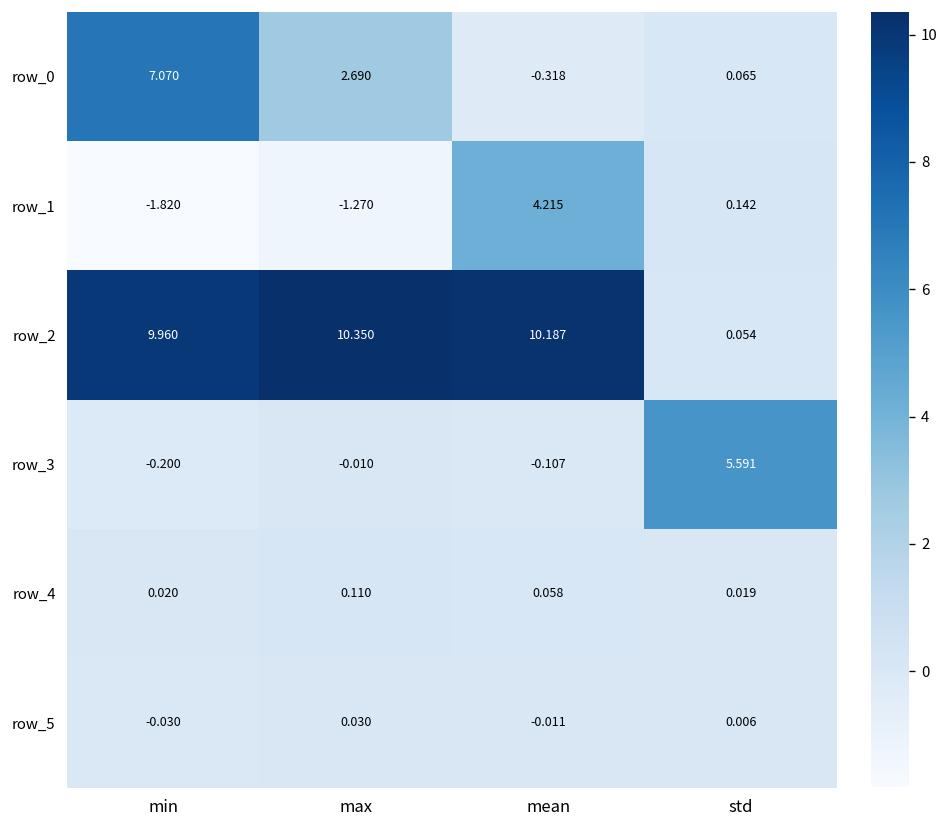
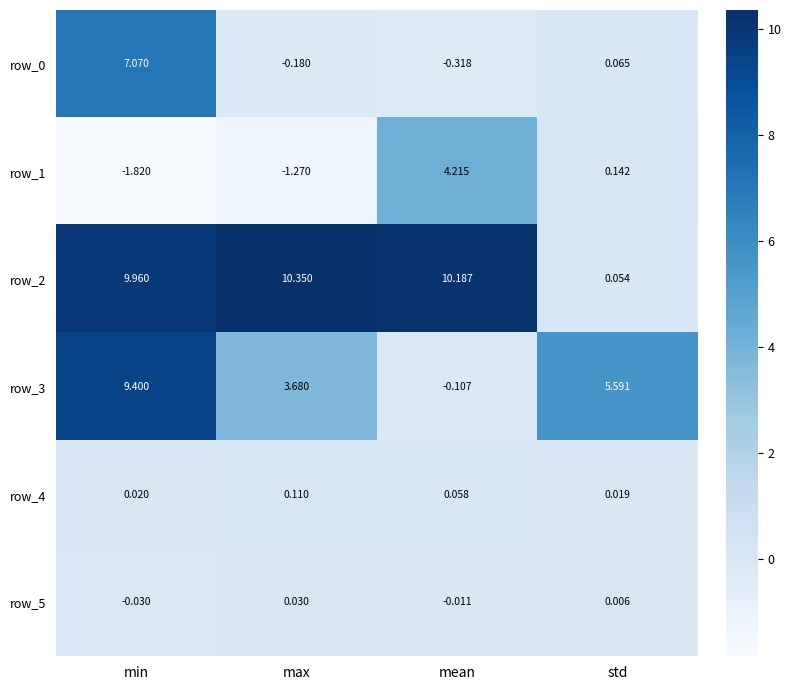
row_0, max: 2.690 -> -0.180
row_3, min: -0.200 -> 9.400
row_3, max: -0.010 -> 3.680
